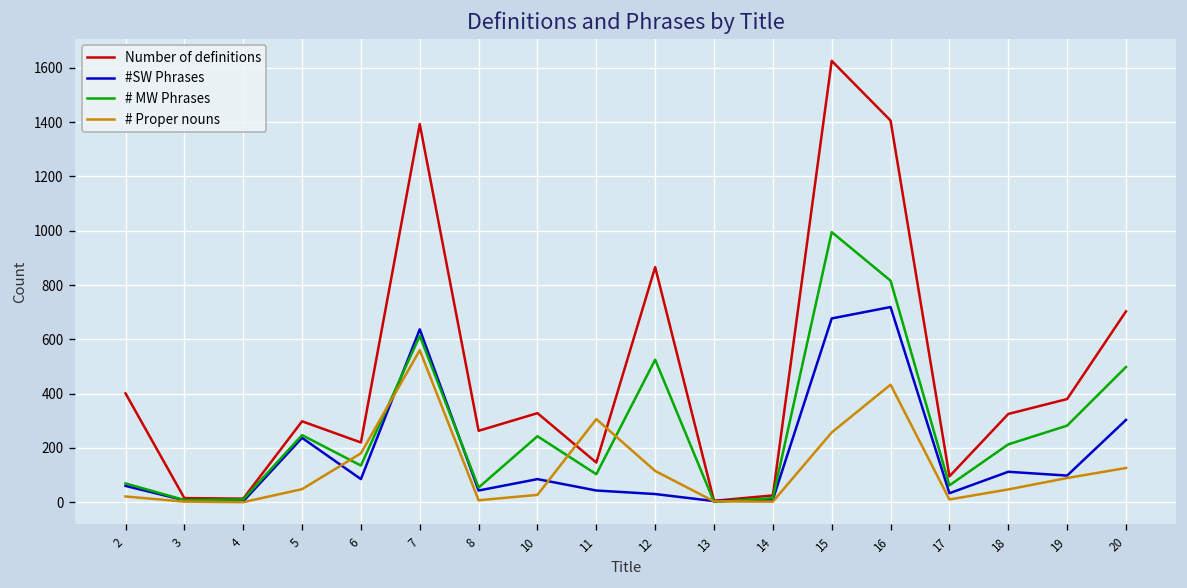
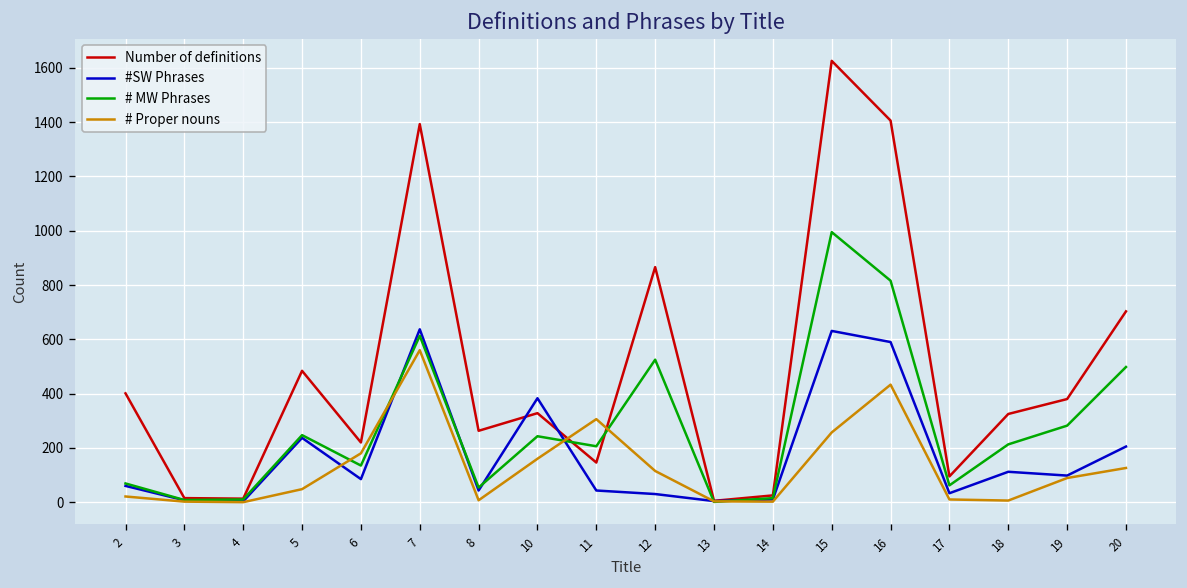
Number of definitions, 5: 300 -> 480
#SW Phrases, 10: 90 -> 380
# Proper nouns, 10: 30 -> 160
# MW Phrases, 11: 100 -> 210
#SW Phrases, 15: 680 -> 630
#SW Phrases, 16: 720 -> 590
# Proper nouns, 18: 50 -> 10
#SW Phrases, 20: 300 -> 210
